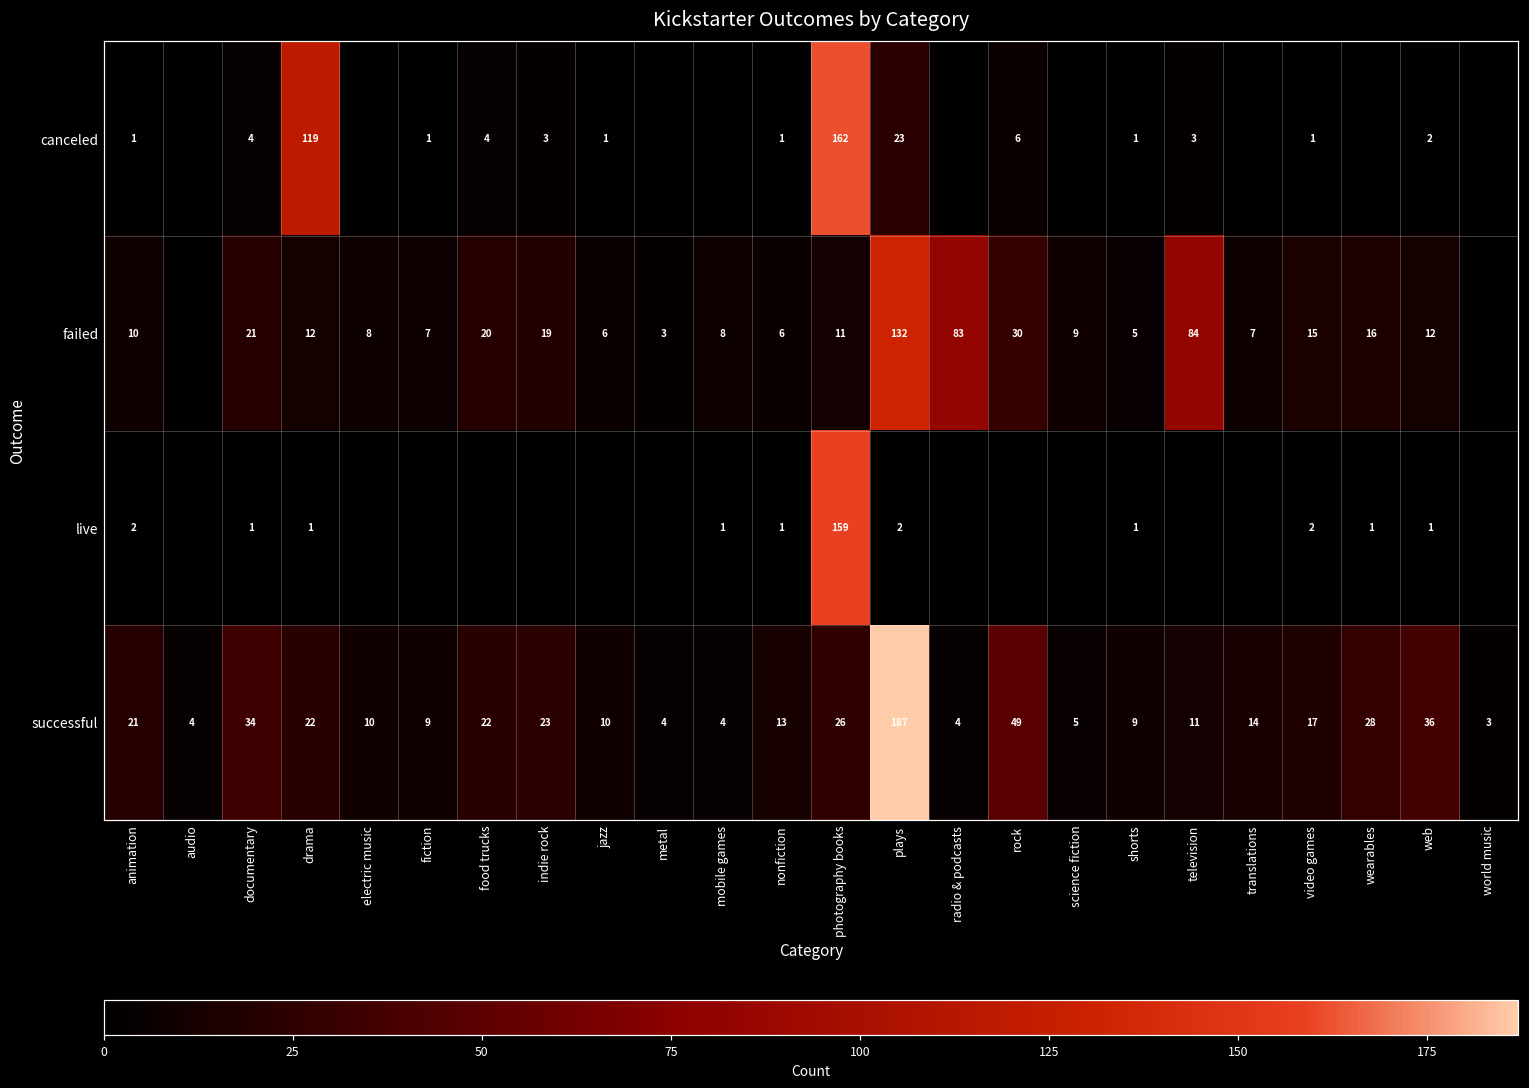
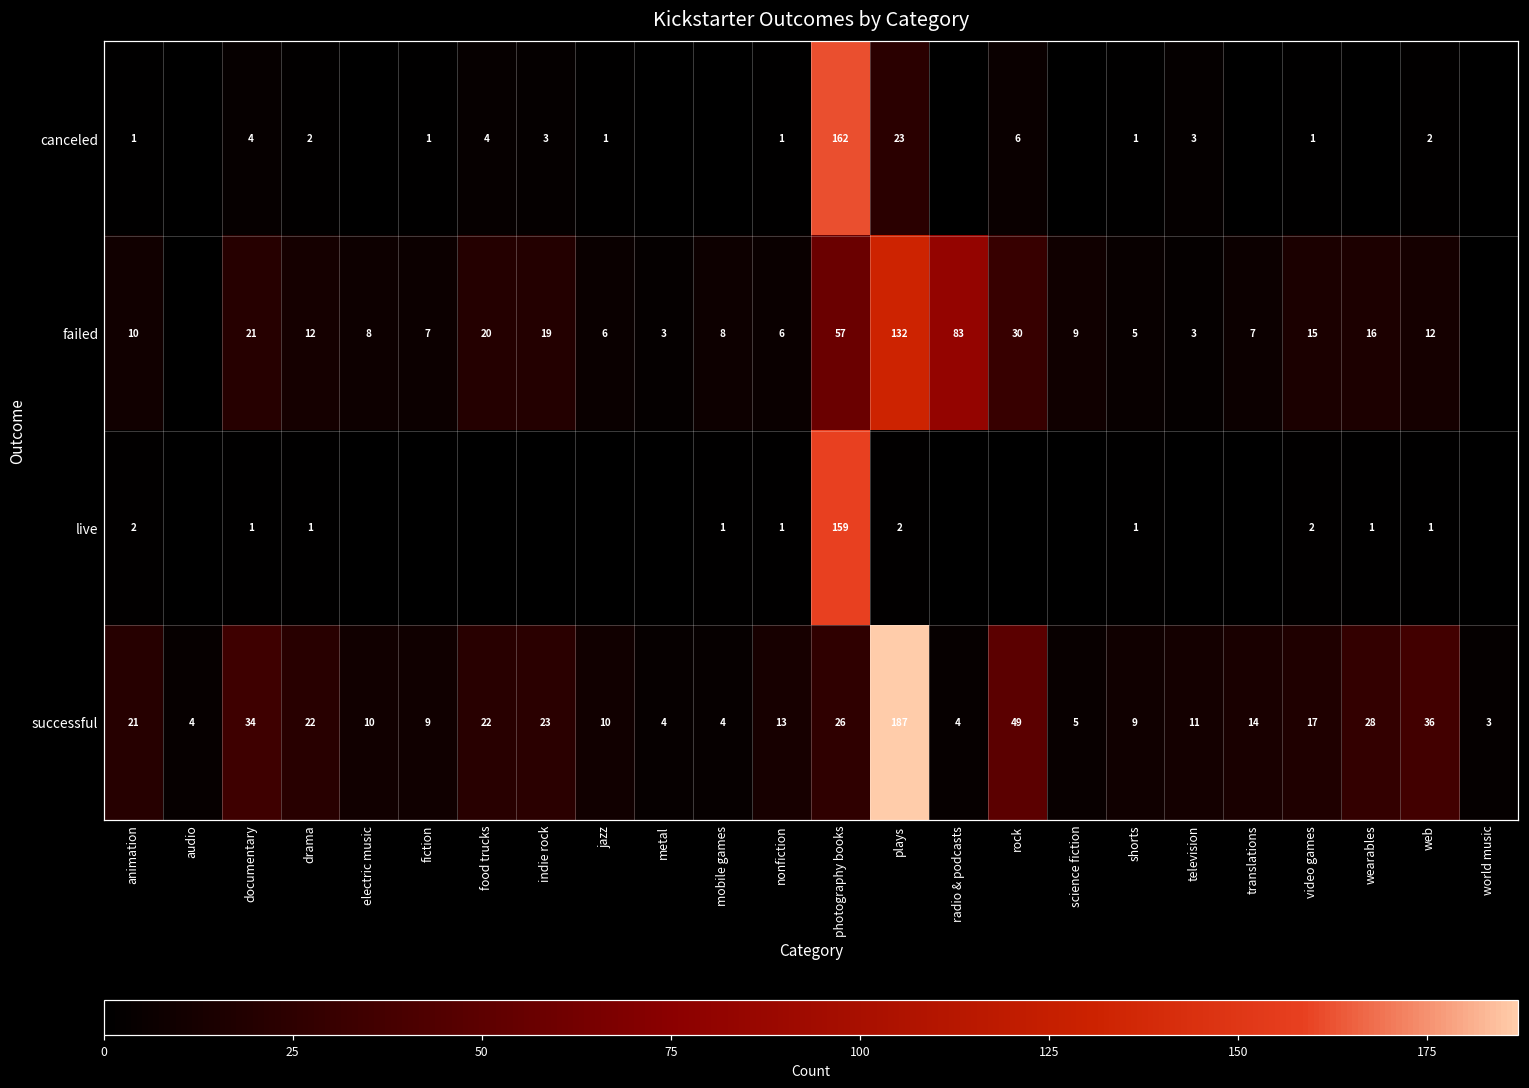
canceled, drama: 119 -> 2
failed, photography books: 11 -> 57
failed, television: 84 -> 3
